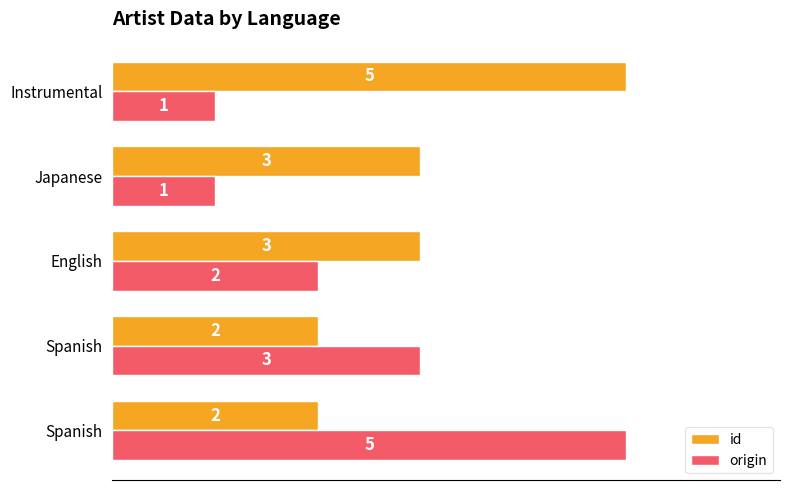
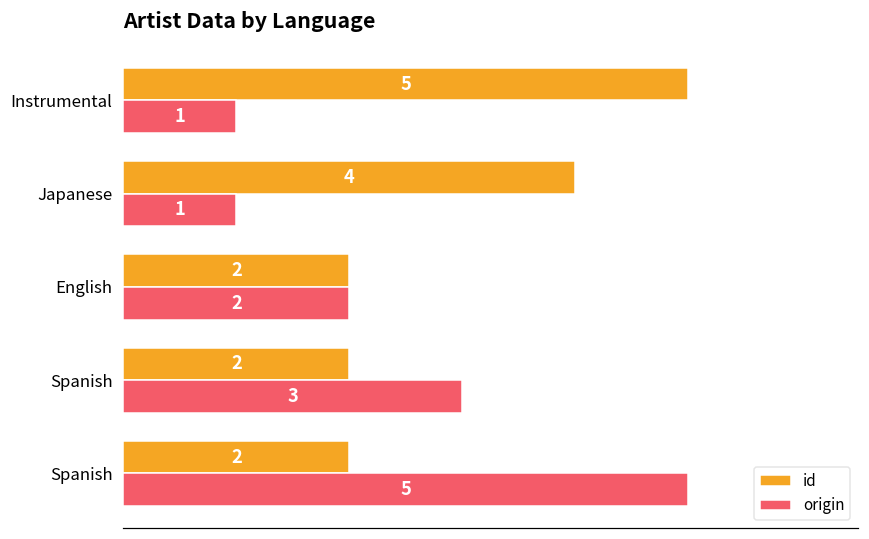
id, Japanese: 3 -> 4
id, English: 3 -> 2
